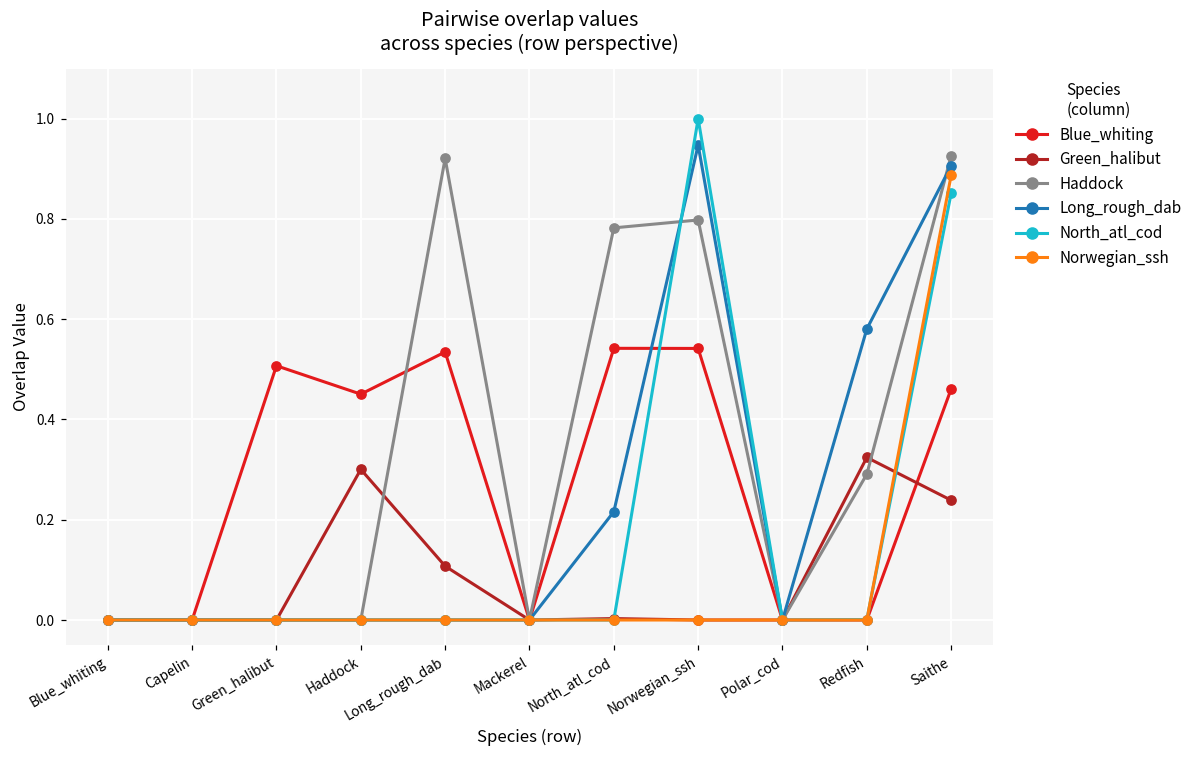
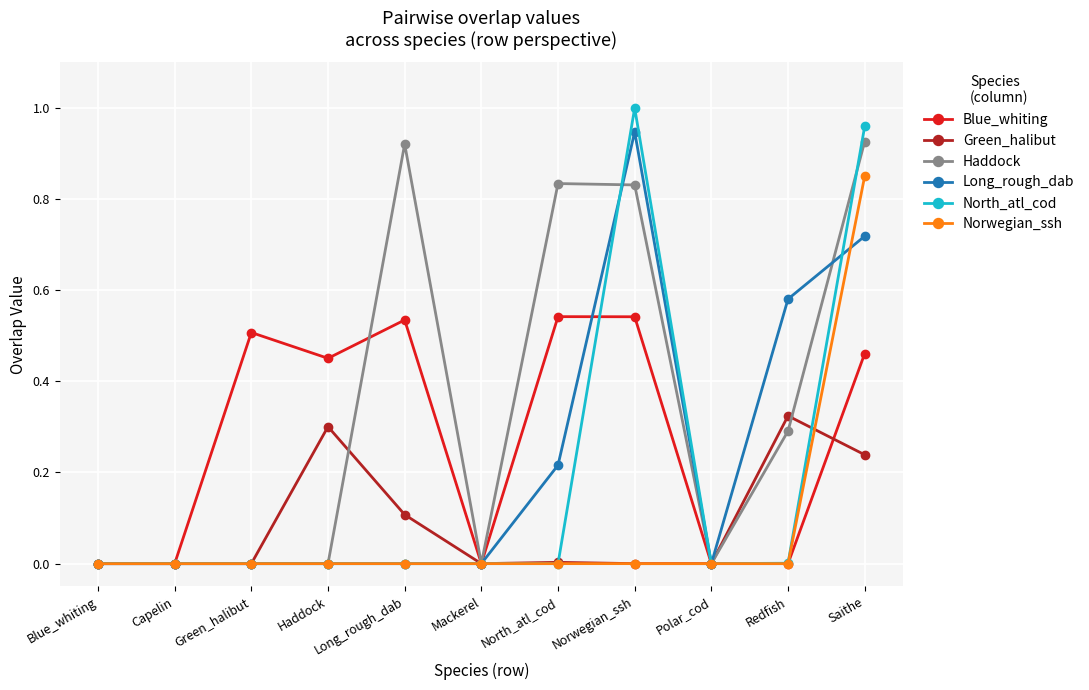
Haddock, North_atl_cod: 0.78 -> 0.83
Haddock, Norwegian_ssh: 0.80 -> 0.83
Long_rough_dab, Saithe: 0.91 -> 0.72
North_atl_cod, Saithe: 0.85 -> 0.96
Norwegian_ssh, Saithe: 0.89 -> 0.85
